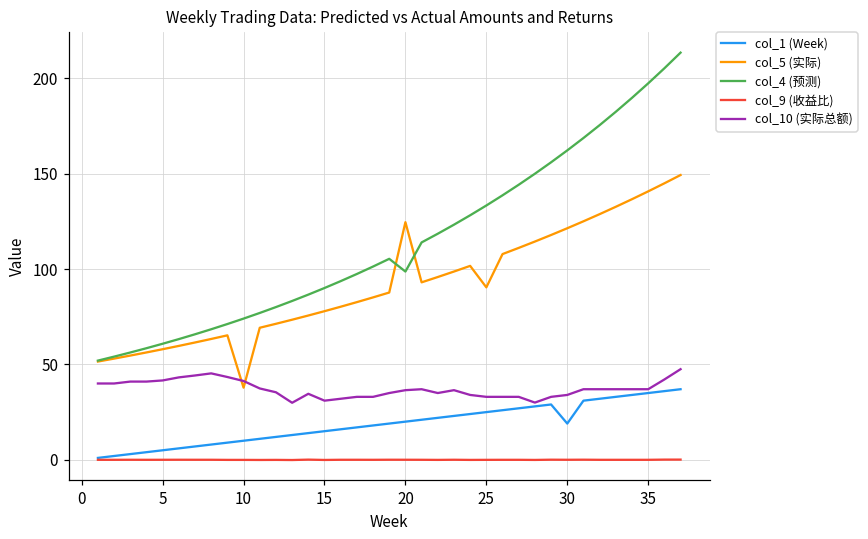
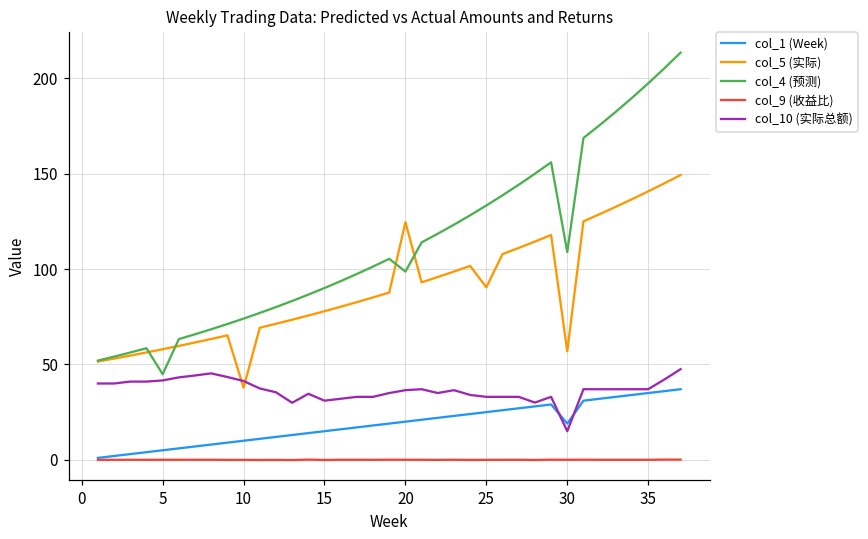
col_4 (预测), 5: 61 -> 45
col_5 (实际), 30: 121 -> 57
col_4 (预测), 30: 162 -> 109
col_10 (实际总额), 30: 34 -> 15
